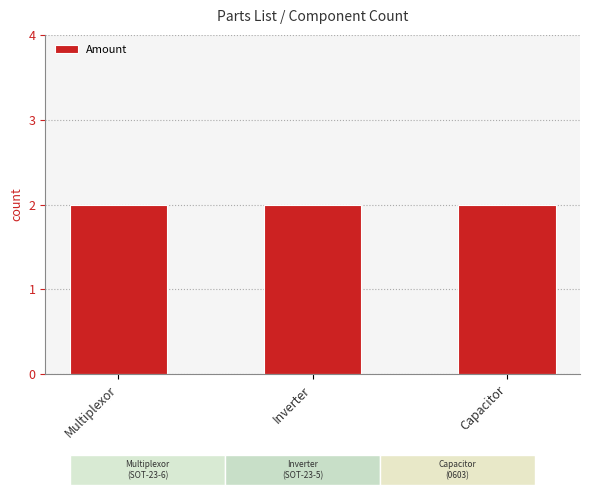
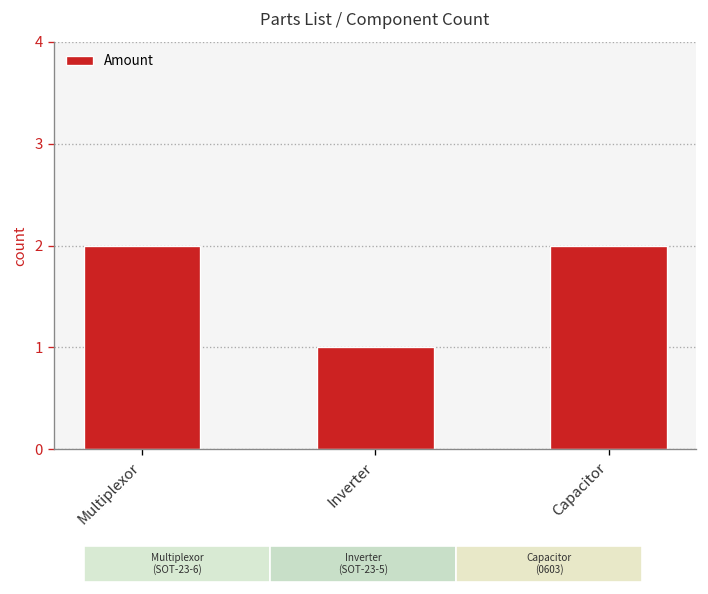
Inverter: 2 -> 1
